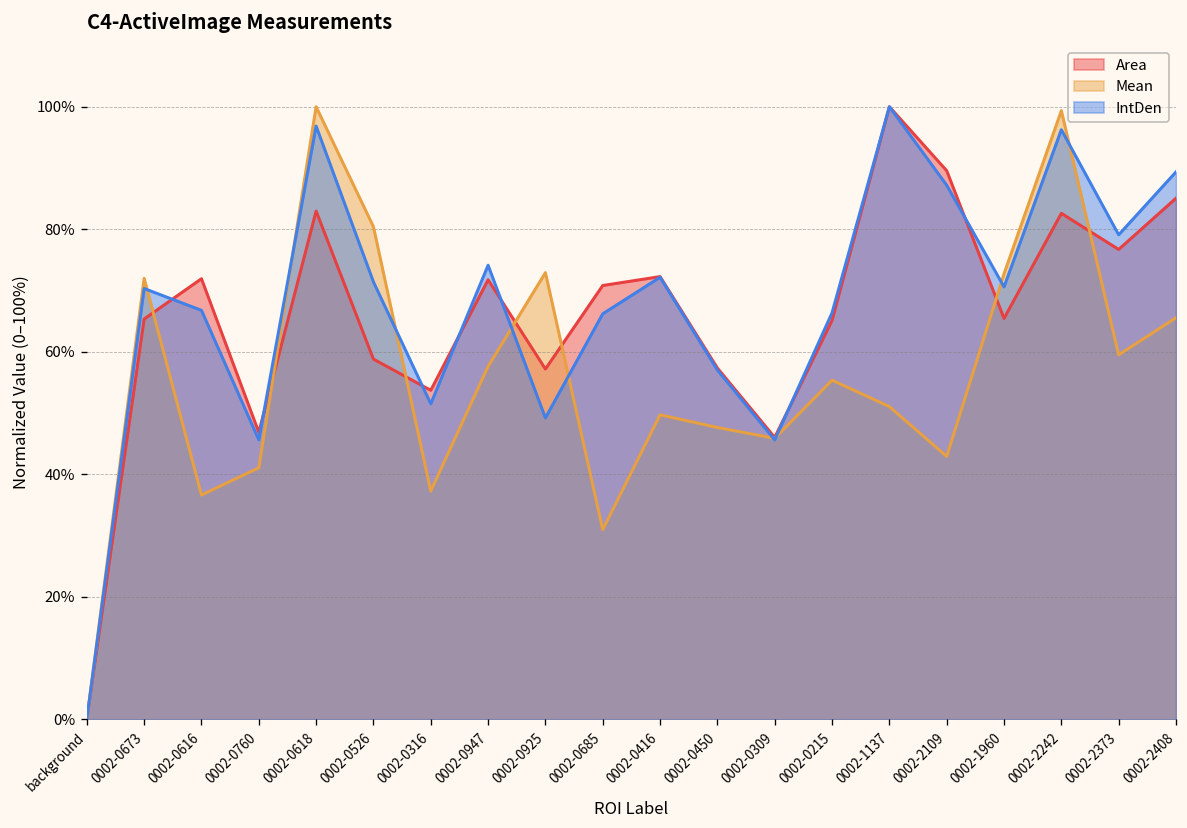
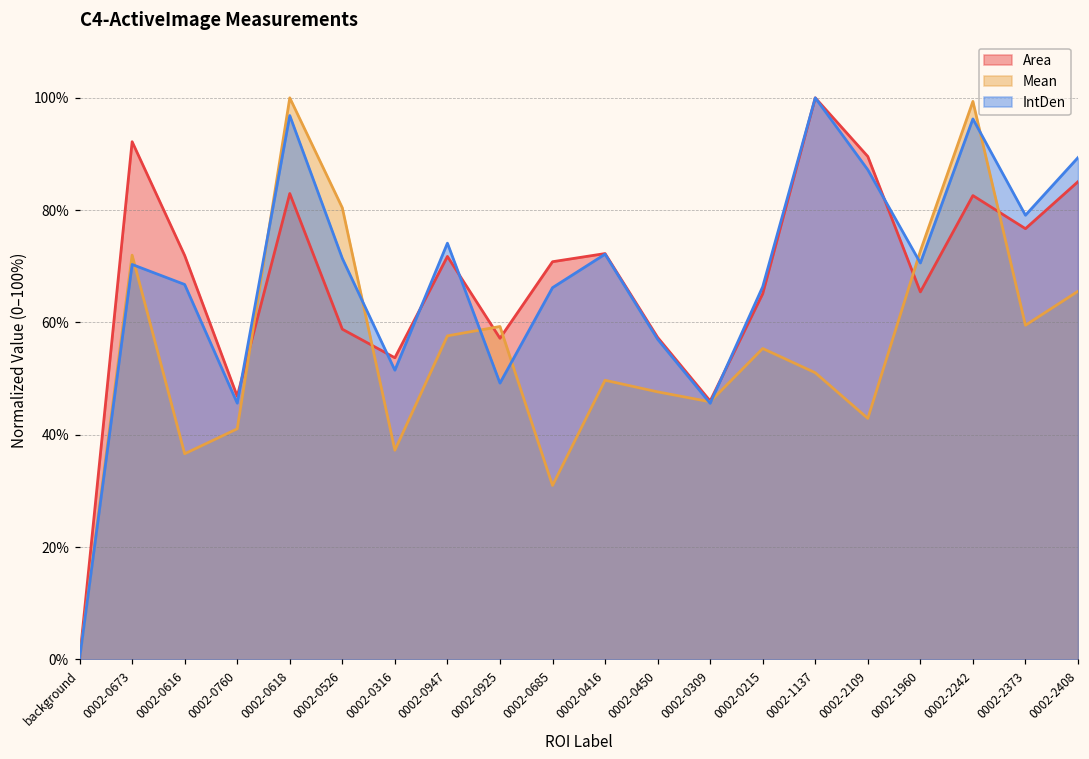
Area, 0002-0673: 65% -> 92%
Mean, 0002-0925: 73% -> 59%
